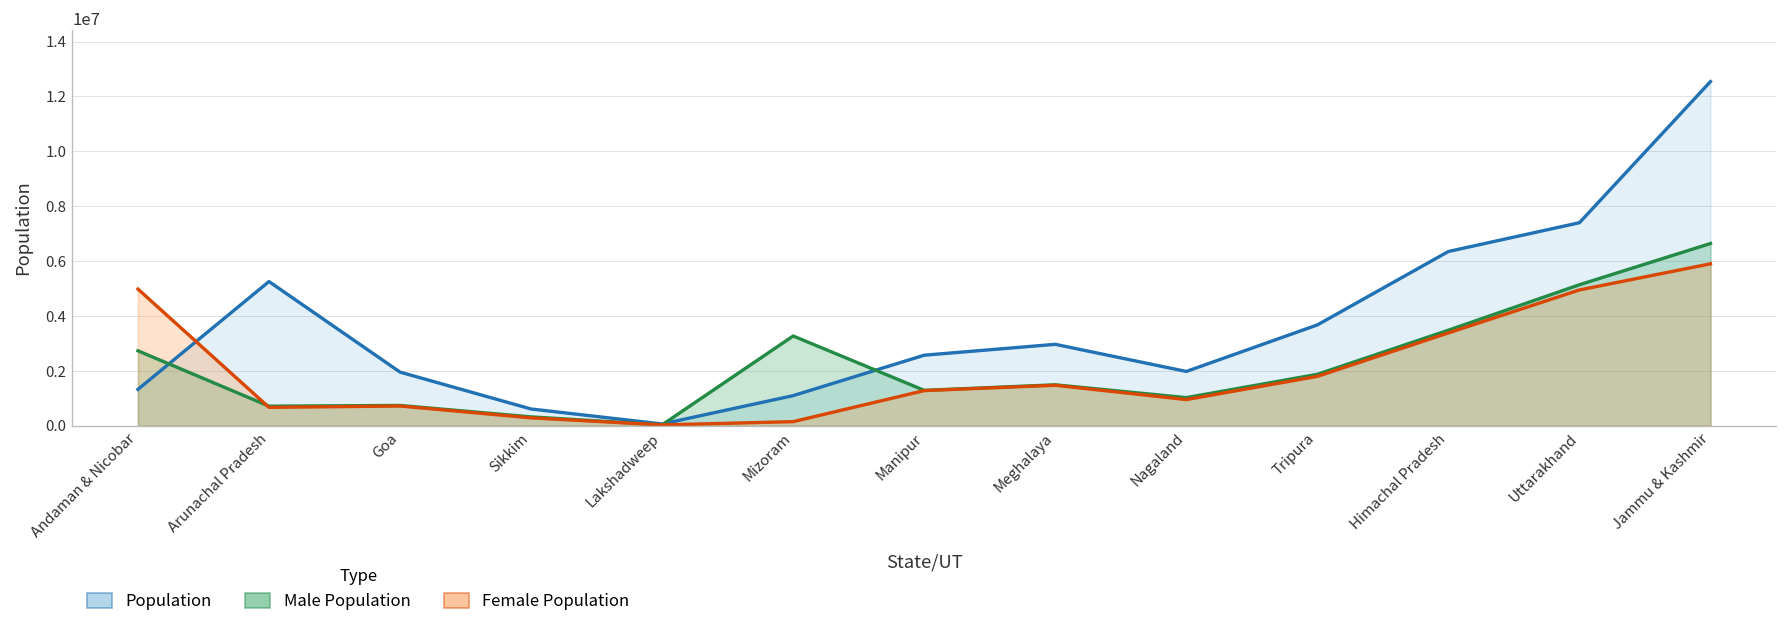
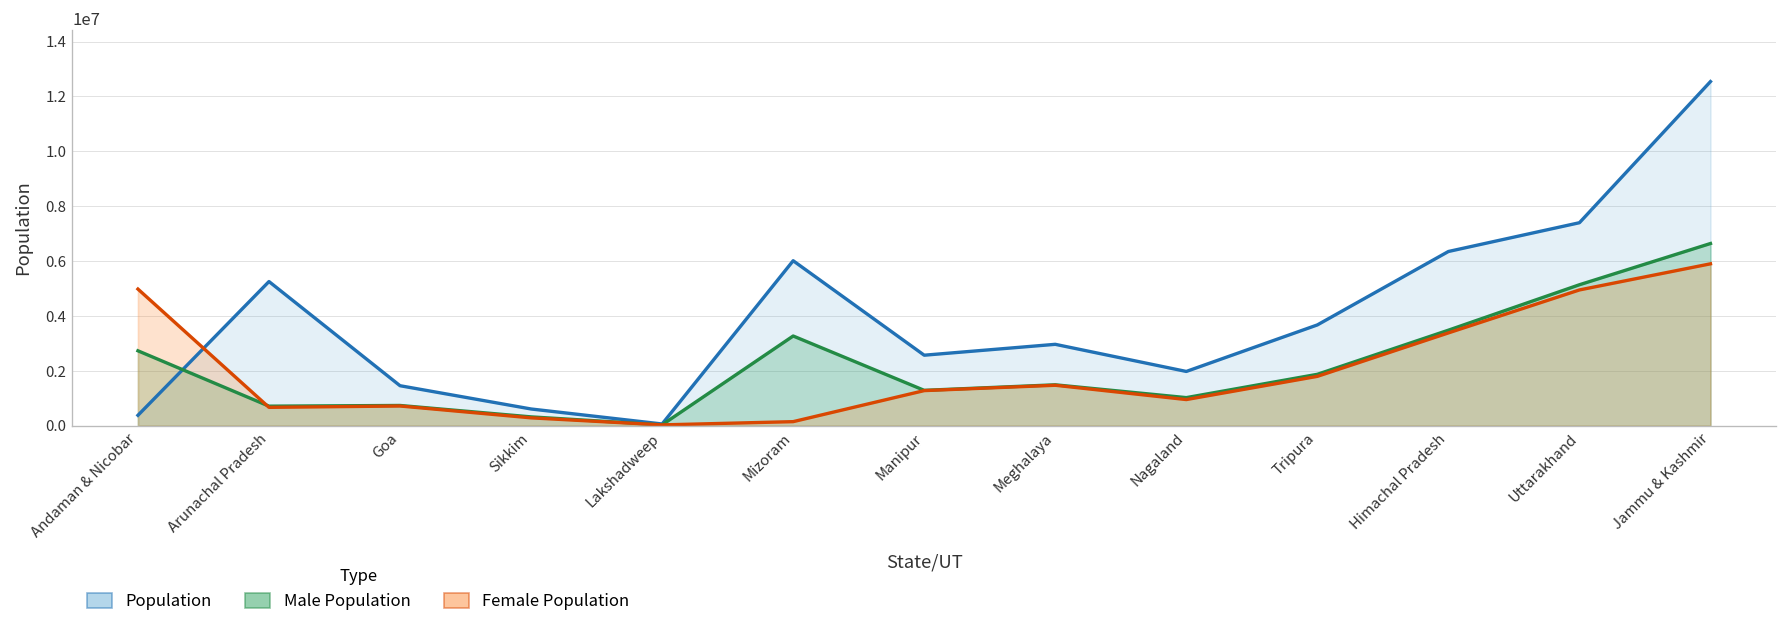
Population, Andaman & Nicobar: 1300000 -> 400000
Population, Goa: 2000000 -> 1500000
Population, Mizoram: 1100000 -> 6000000
